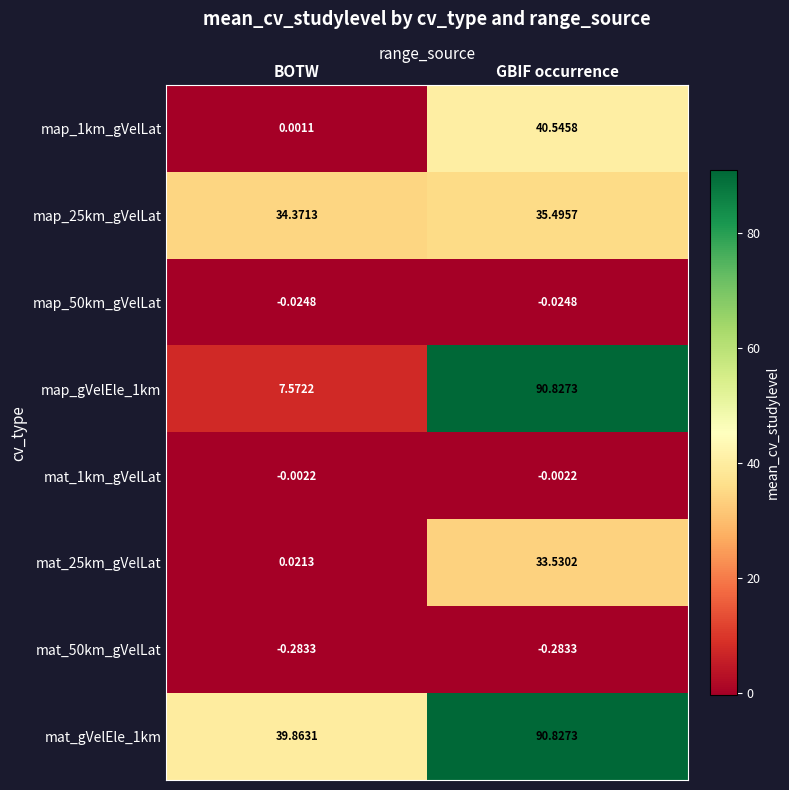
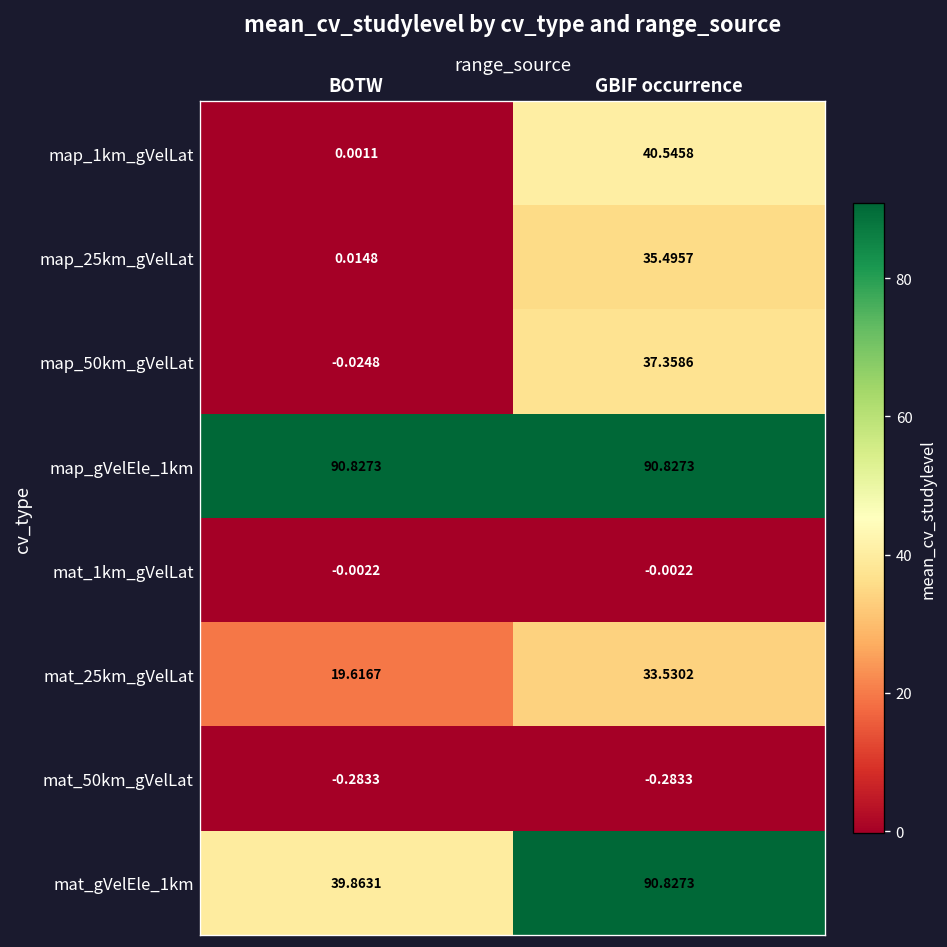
map_25km_gVelLat, BOTW: 34.3713 -> 0.0148
map_50km_gVelLat, GBIF occurrence: -0.0248 -> 37.3586
map_gVelEle_1km, BOTW: 7.5722 -> 90.8273
mat_25km_gVelLat, BOTW: 0.0213 -> 19.6167
